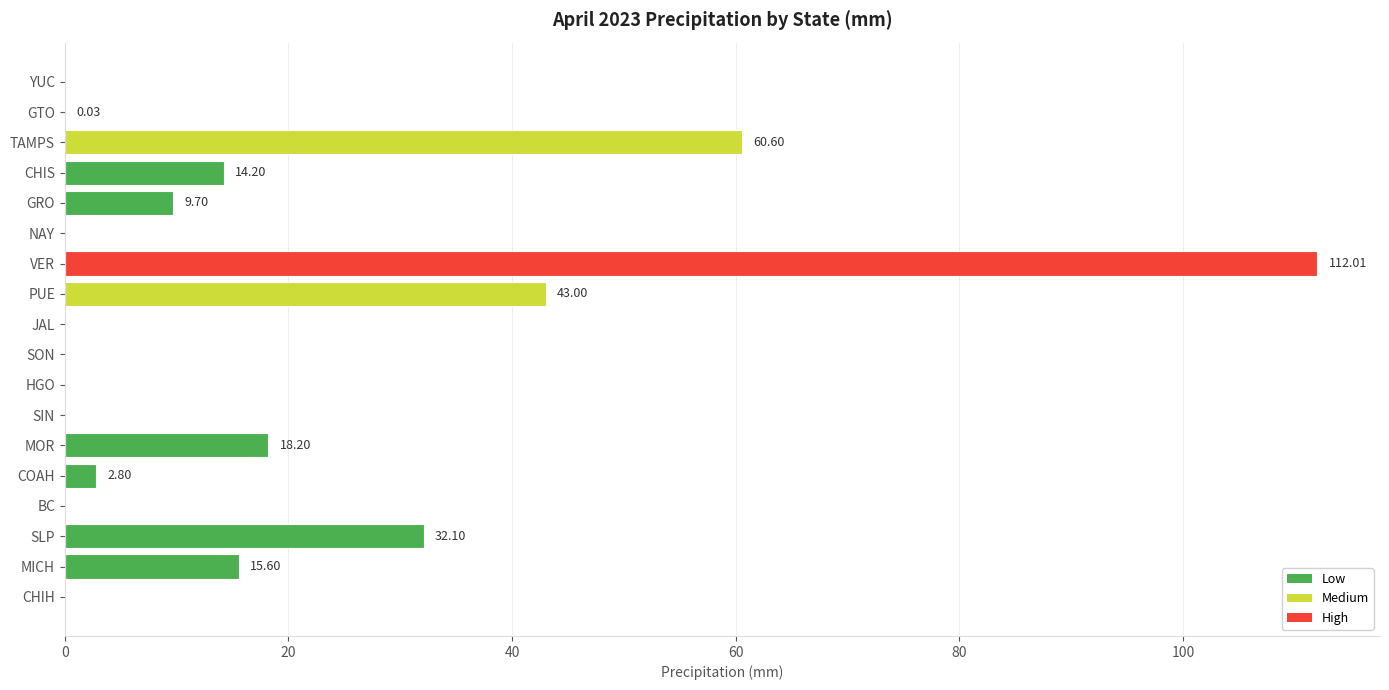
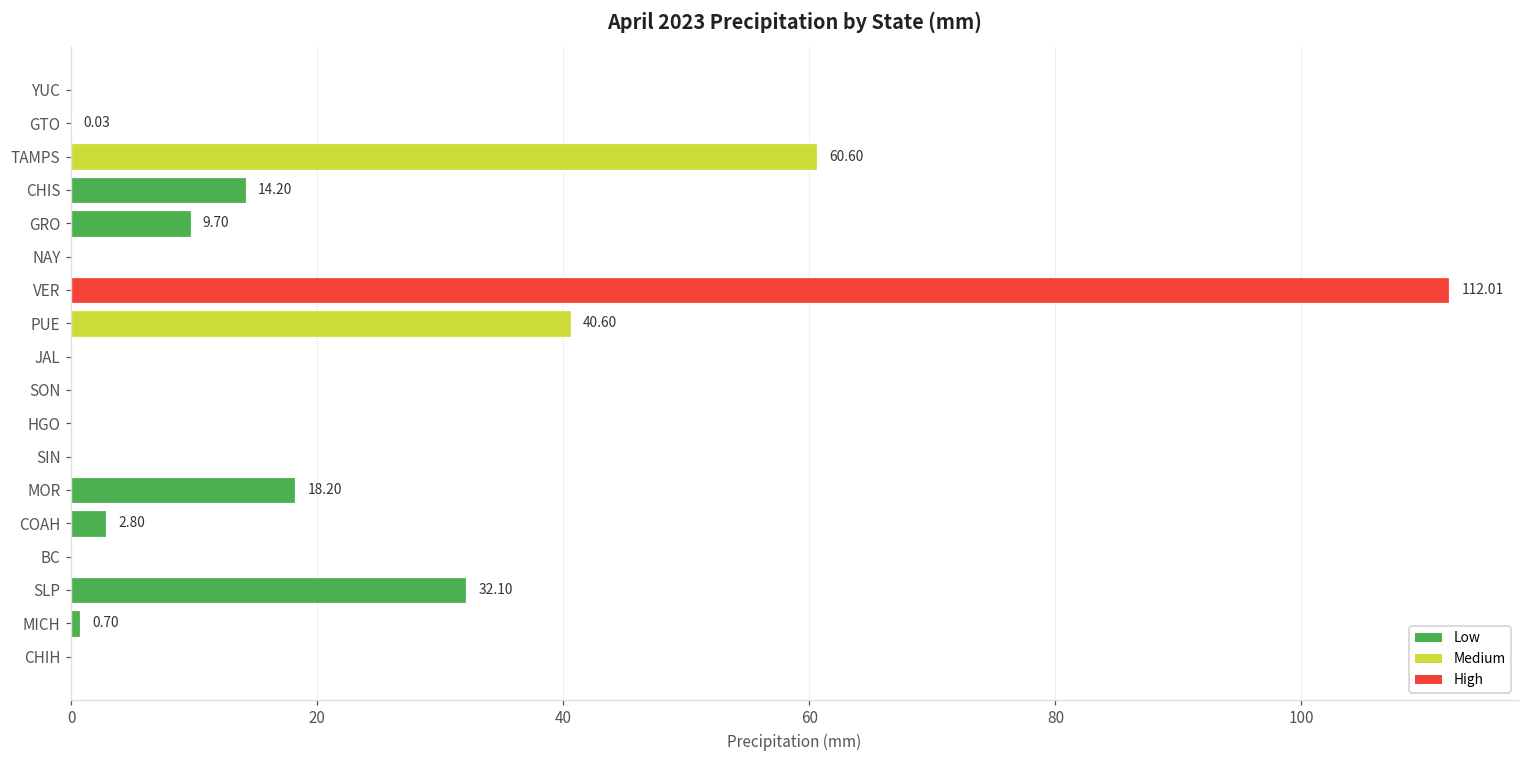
PUE: 43.00 -> 40.60
MICH: 15.60 -> 0.70
